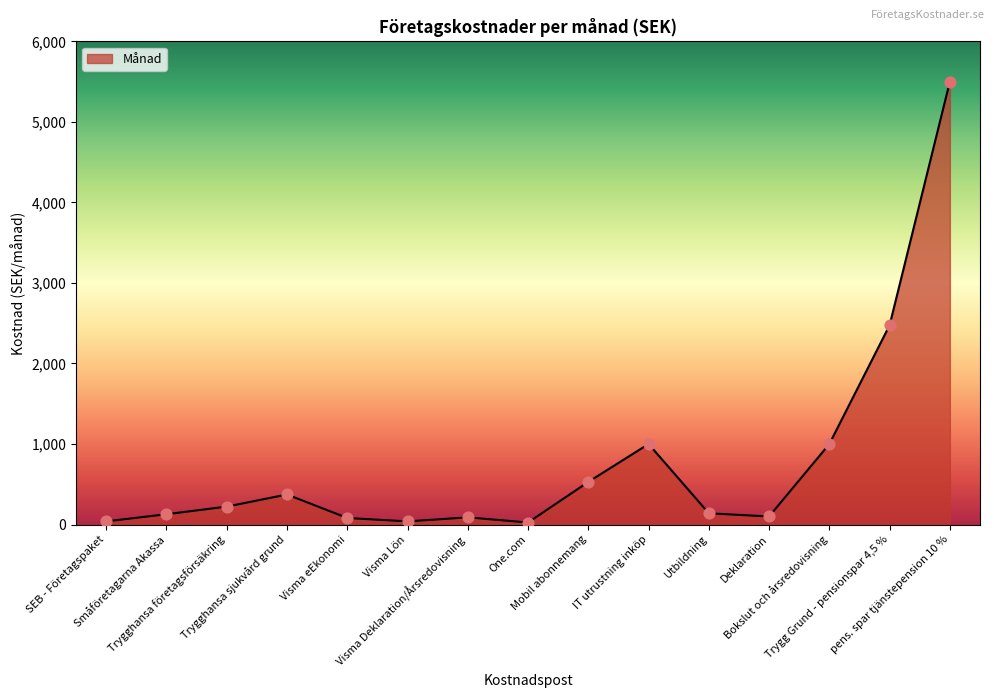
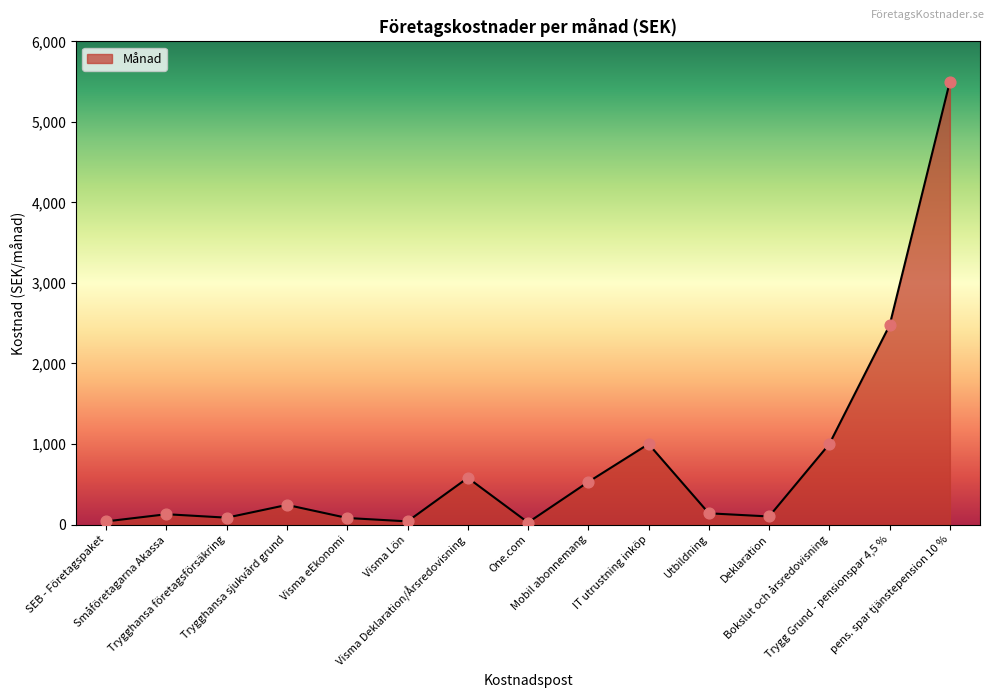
Trygghansa företagsförsäkring: 200 -> 100
Trygghansa sjukvård grund: 400 -> 200
Visma Deklaration/Årsredovisning: 100 -> 600
